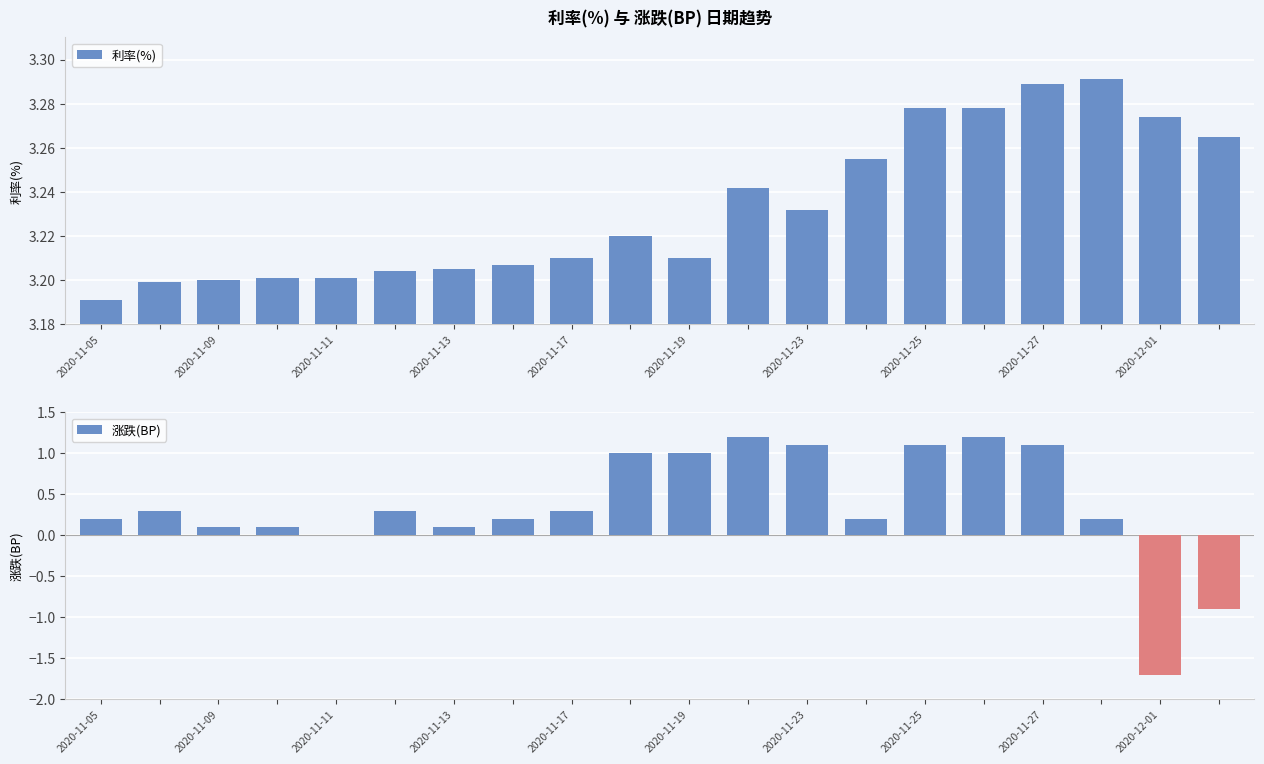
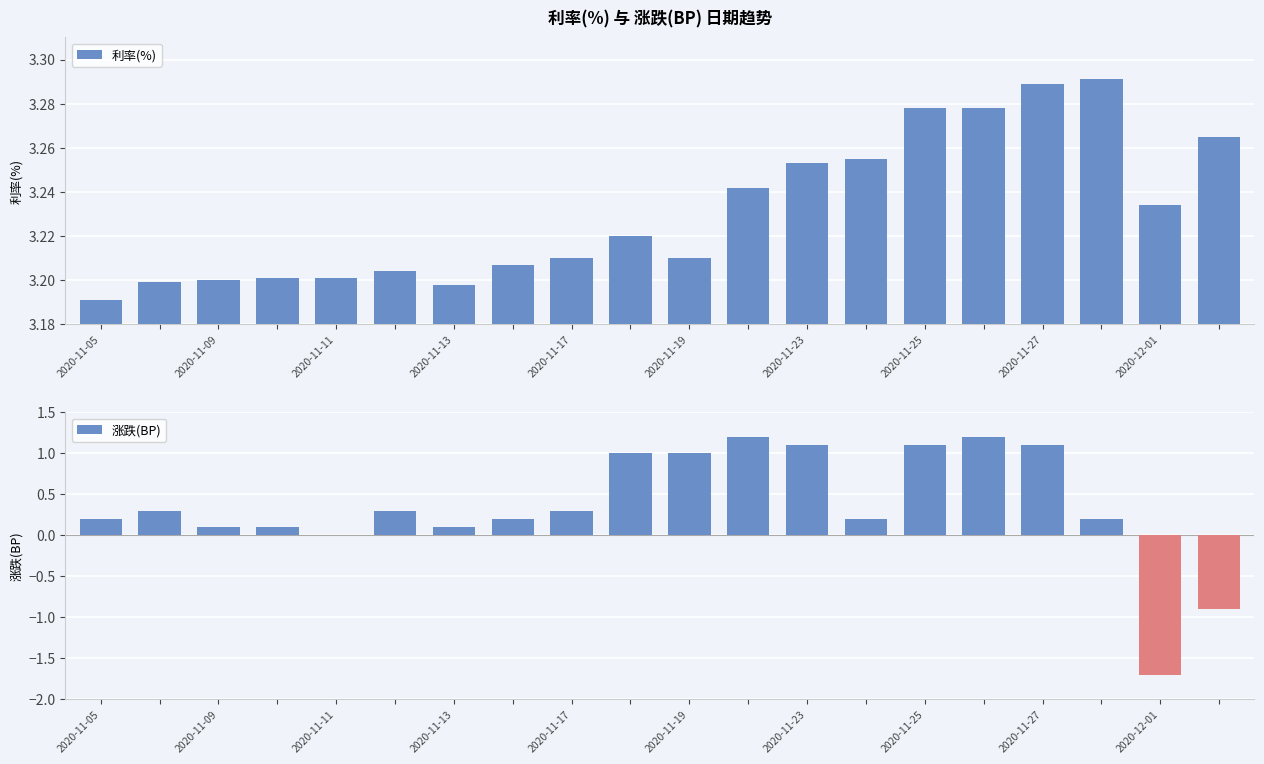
利率(%) 与 涨跌(BP) 日期趋势, 2020-11-13: 3.205 -> 3.198
利率(%) 与 涨跌(BP) 日期趋势, 2020-11-23: 3.232 -> 3.253
利率(%) 与 涨跌(BP) 日期趋势, 2020-12-01: 3.274 -> 3.234
